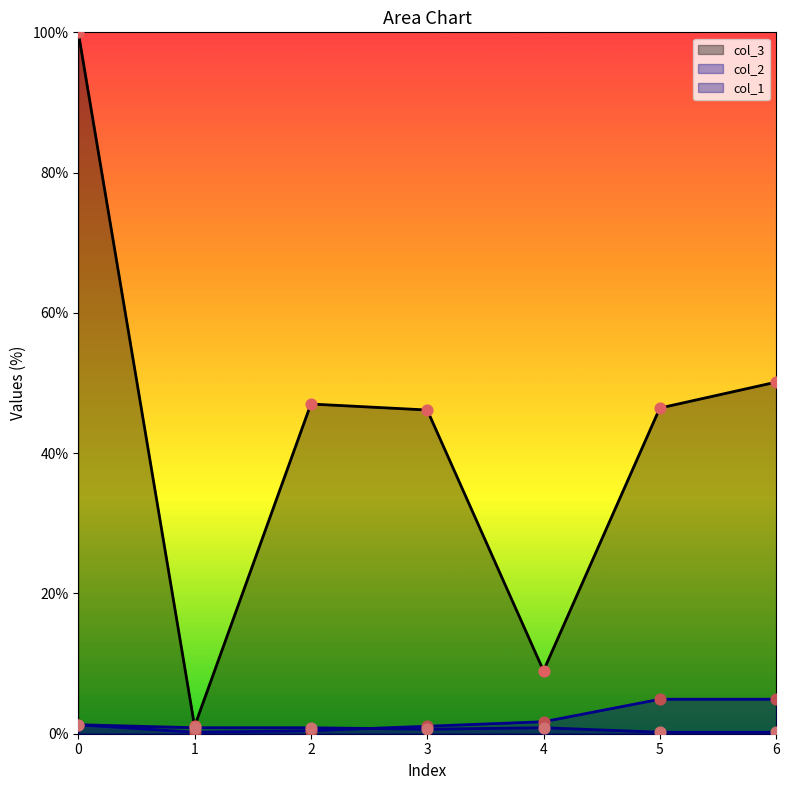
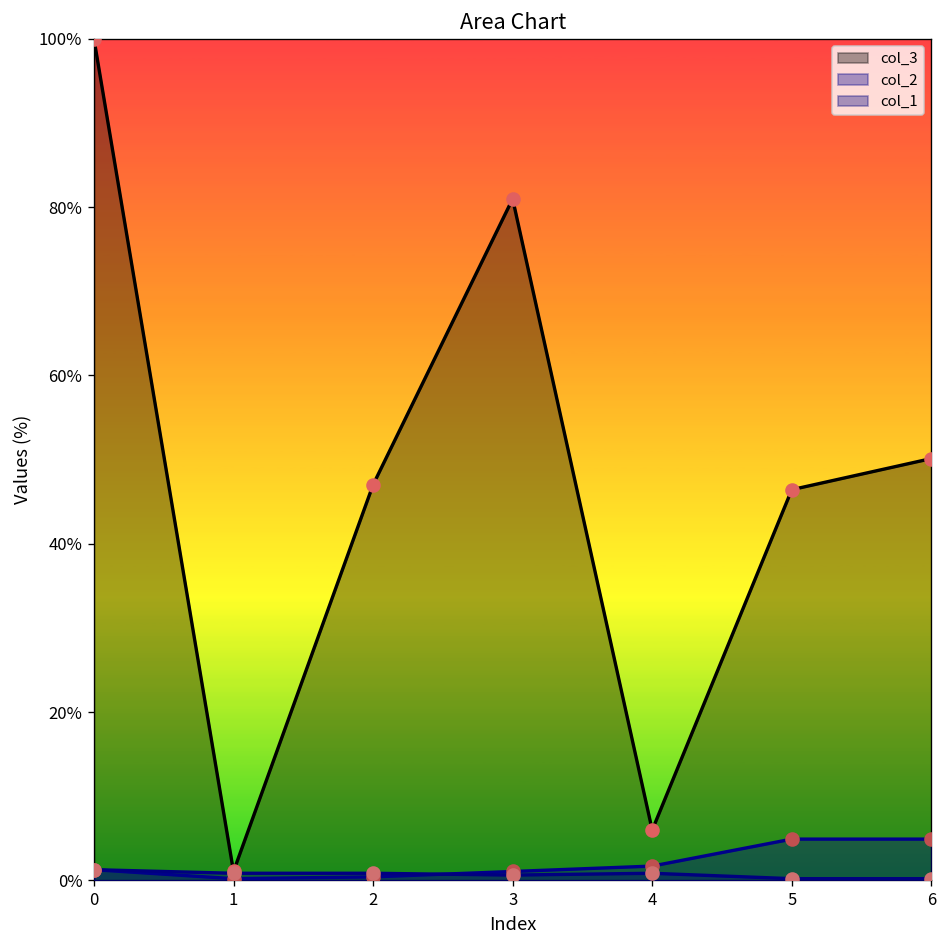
col_3, 3: 46% -> 81%
col_3, 4: 9% -> 6%
